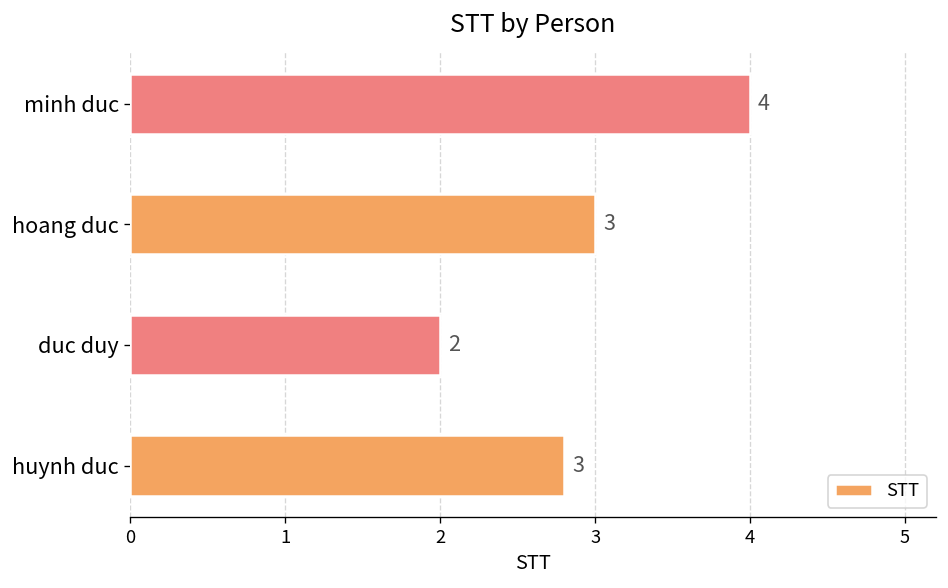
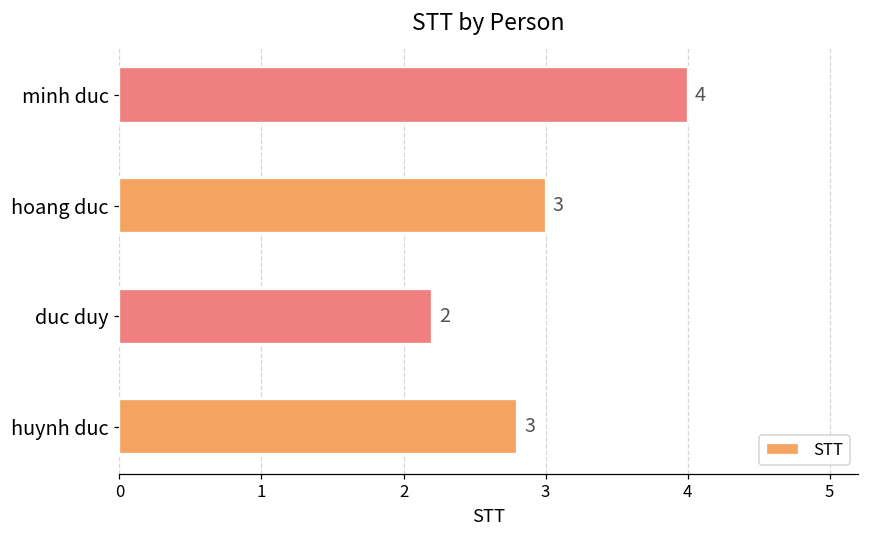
duc duy: 2.0 -> 2.2
